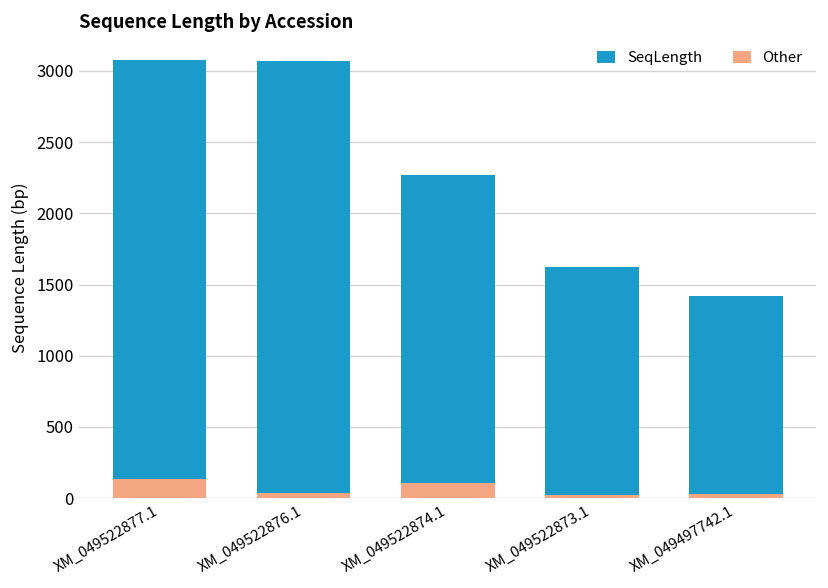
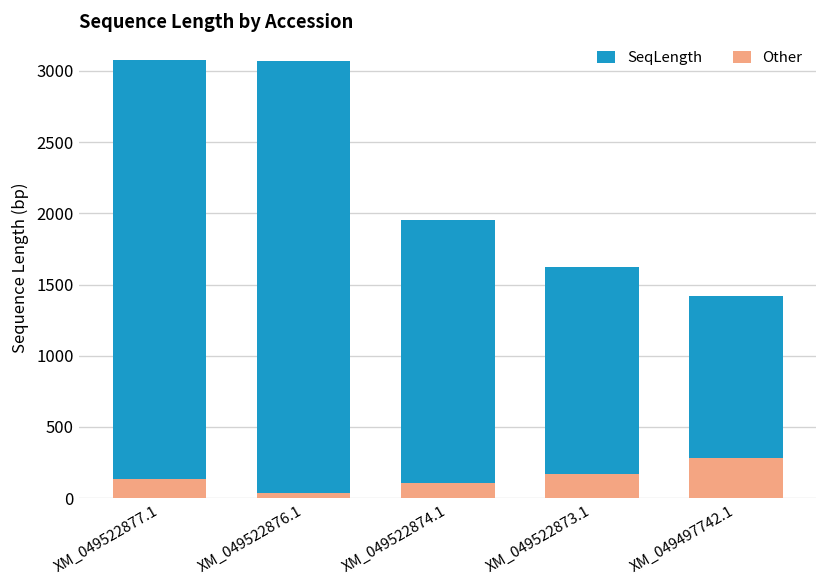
SeqLength, XM_049522874.1: 2270 -> 1950
Other, XM_049522873.1: 20 -> 170
Other, XM_049497742.1: 30 -> 280
